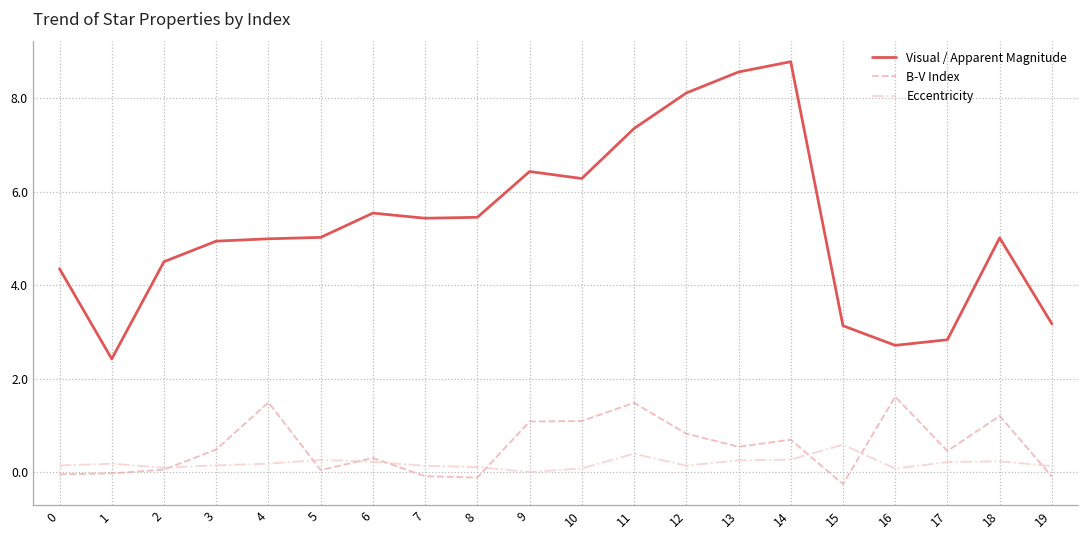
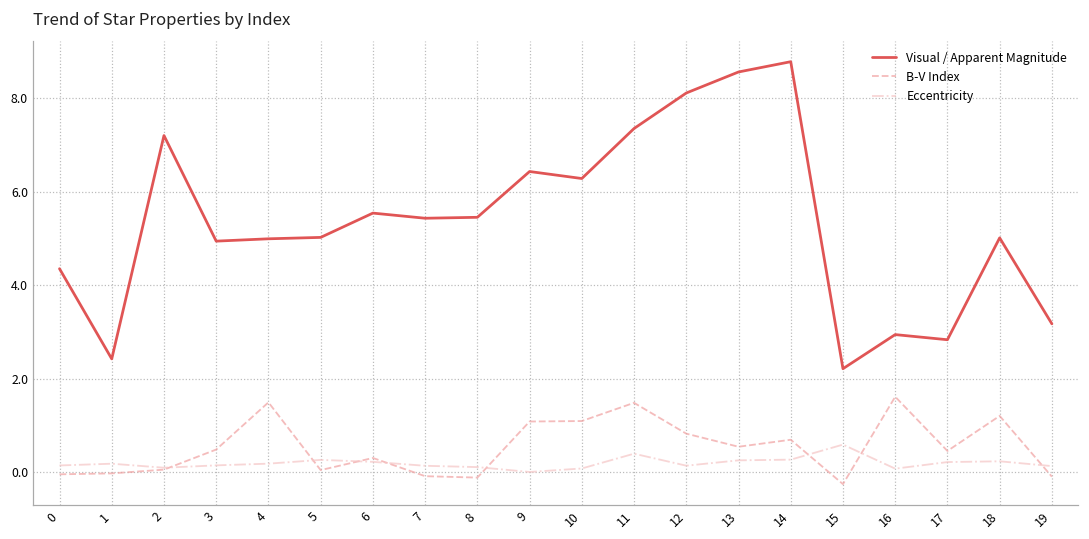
Visual / Apparent Magnitude, 2: 4.5 -> 7.2
Visual / Apparent Magnitude, 15: 3.1 -> 2.2
Visual / Apparent Magnitude, 16: 2.7 -> 2.9
